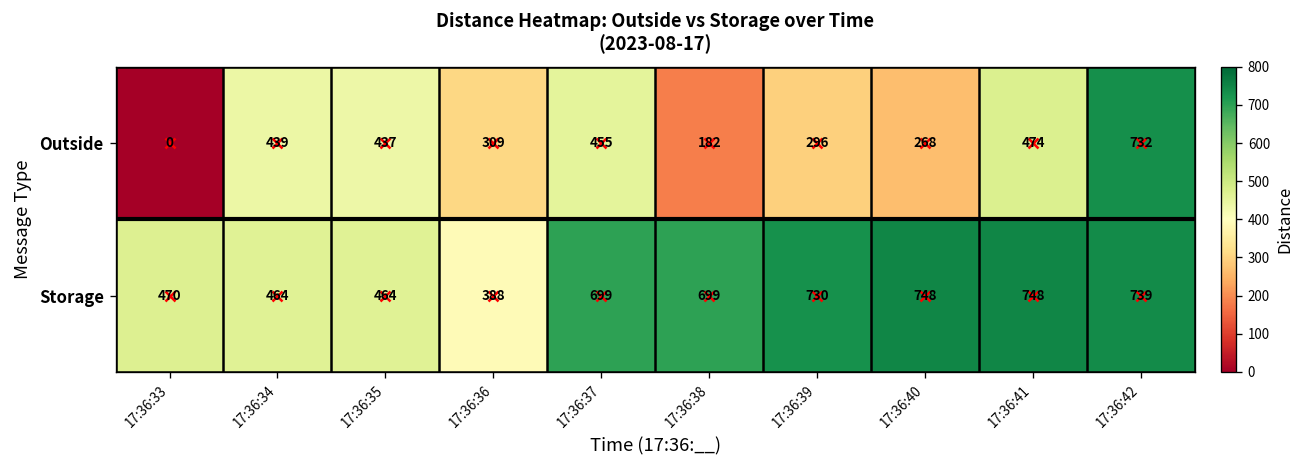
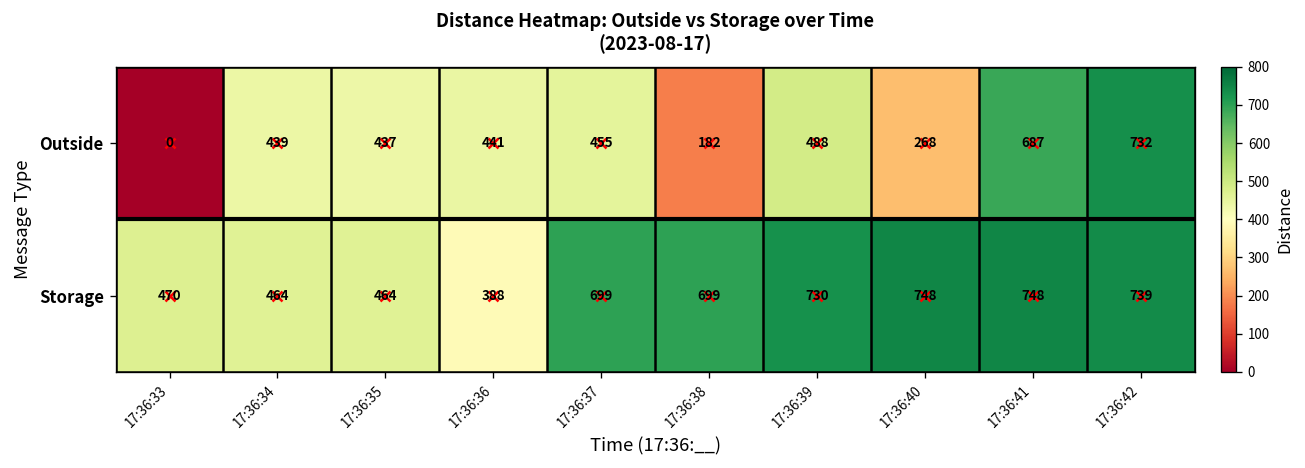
Outside, 17:36:36: 309 -> 441
Outside, 17:36:39: 296 -> 488
Outside, 17:36:41: 474 -> 687
